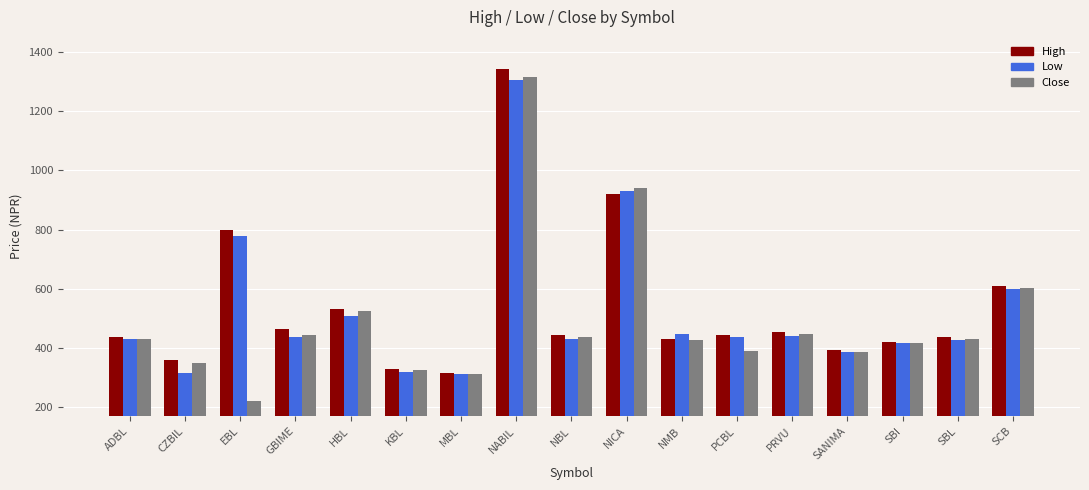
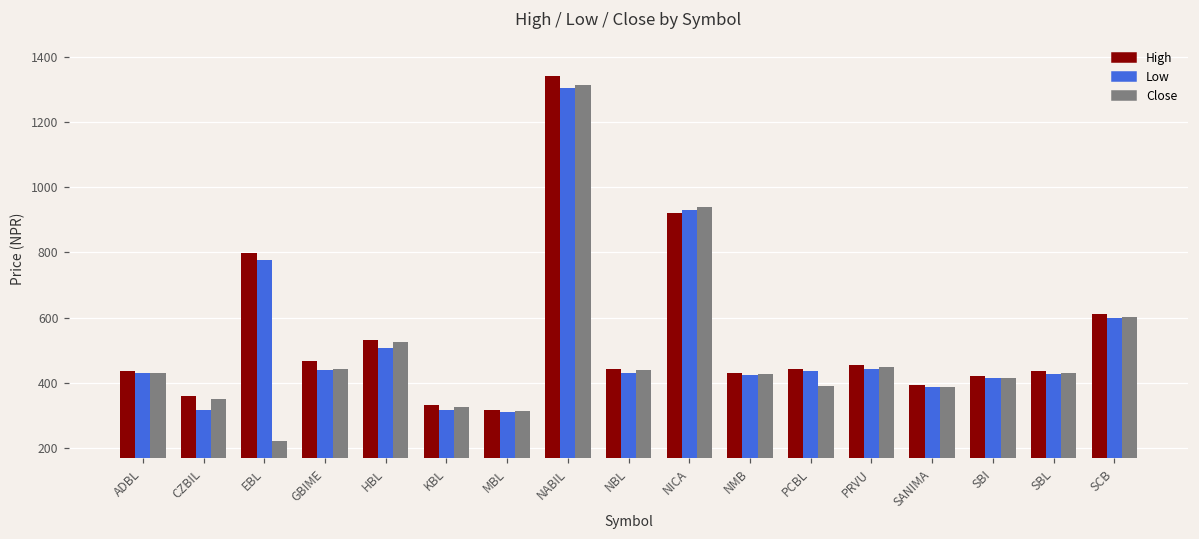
Low, NMB: 450 -> 420
